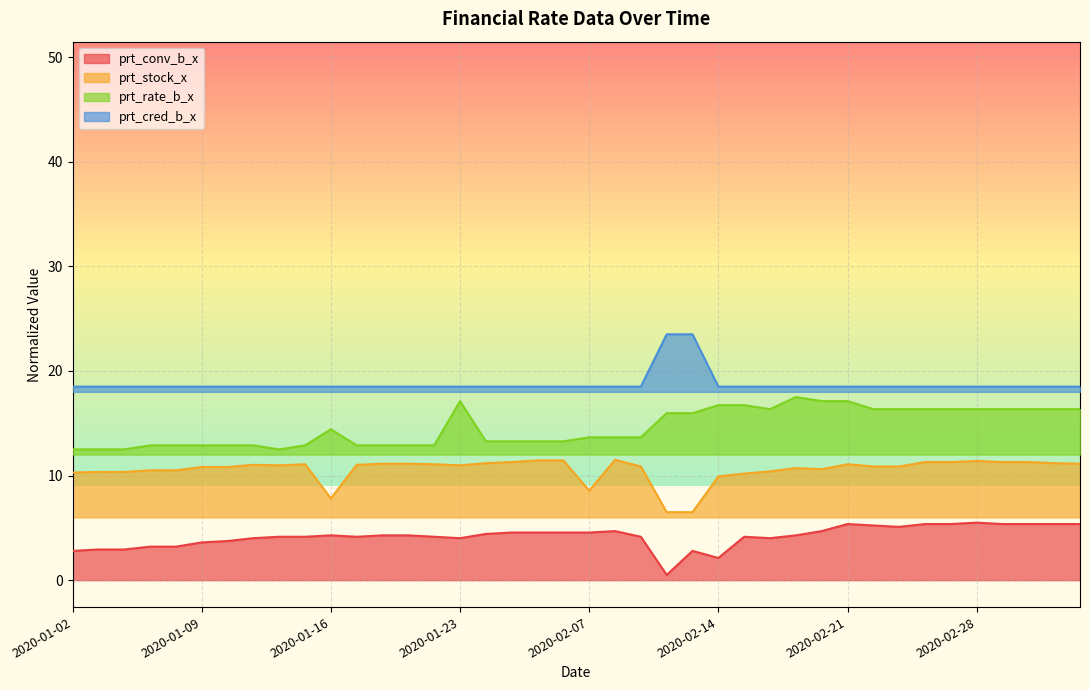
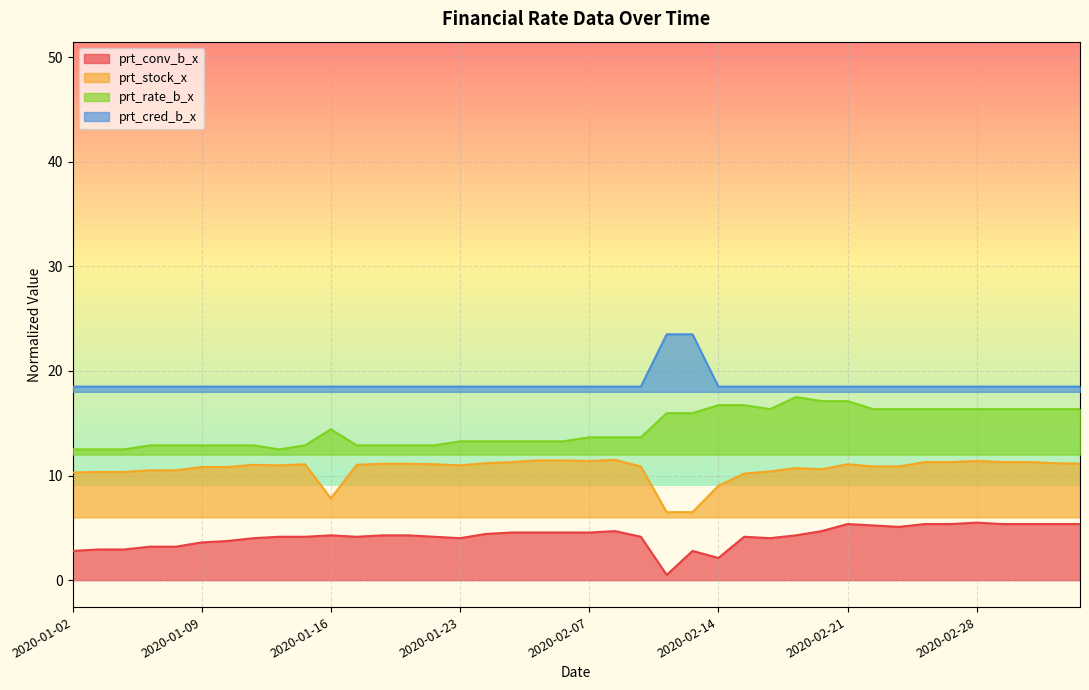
prt_rate_b_x, 2020-01-23: 17.1 -> 13.3
prt_stock_x, 2020-02-07: 8.6 -> 11.4
prt_stock_x, 2020-02-14: 9.9 -> 9.0
